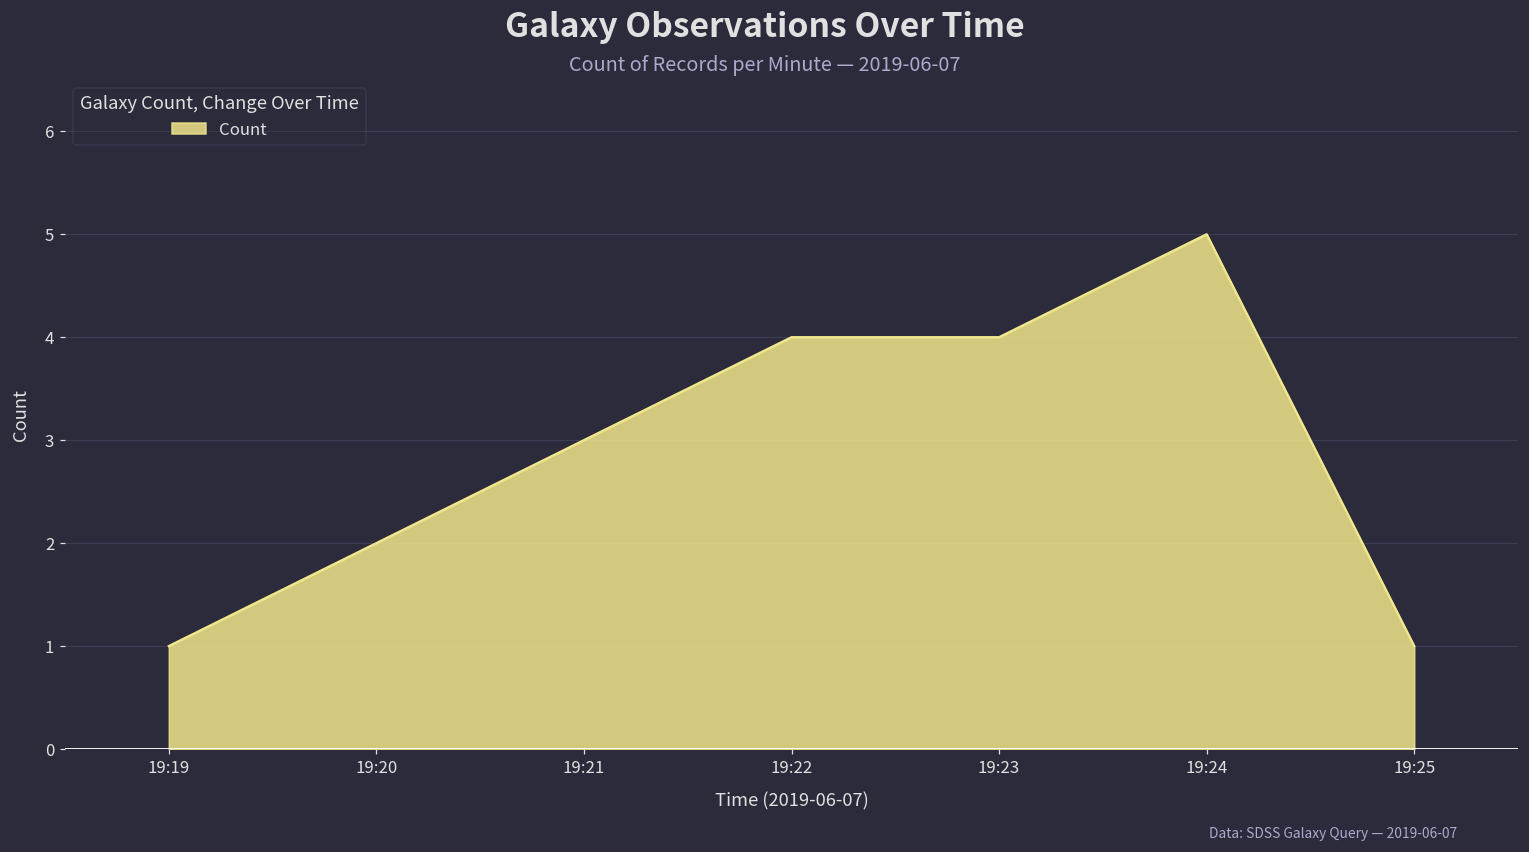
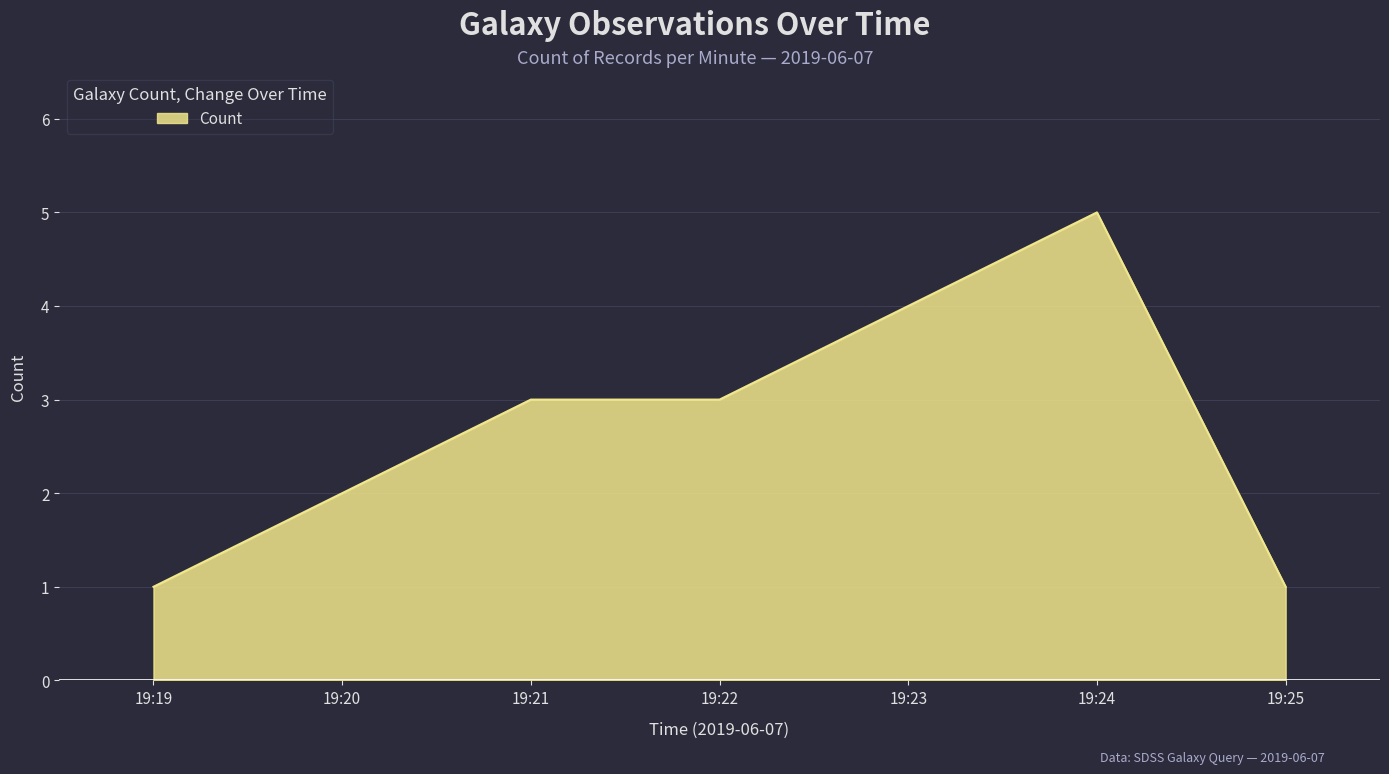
19:22: 4 -> 3
